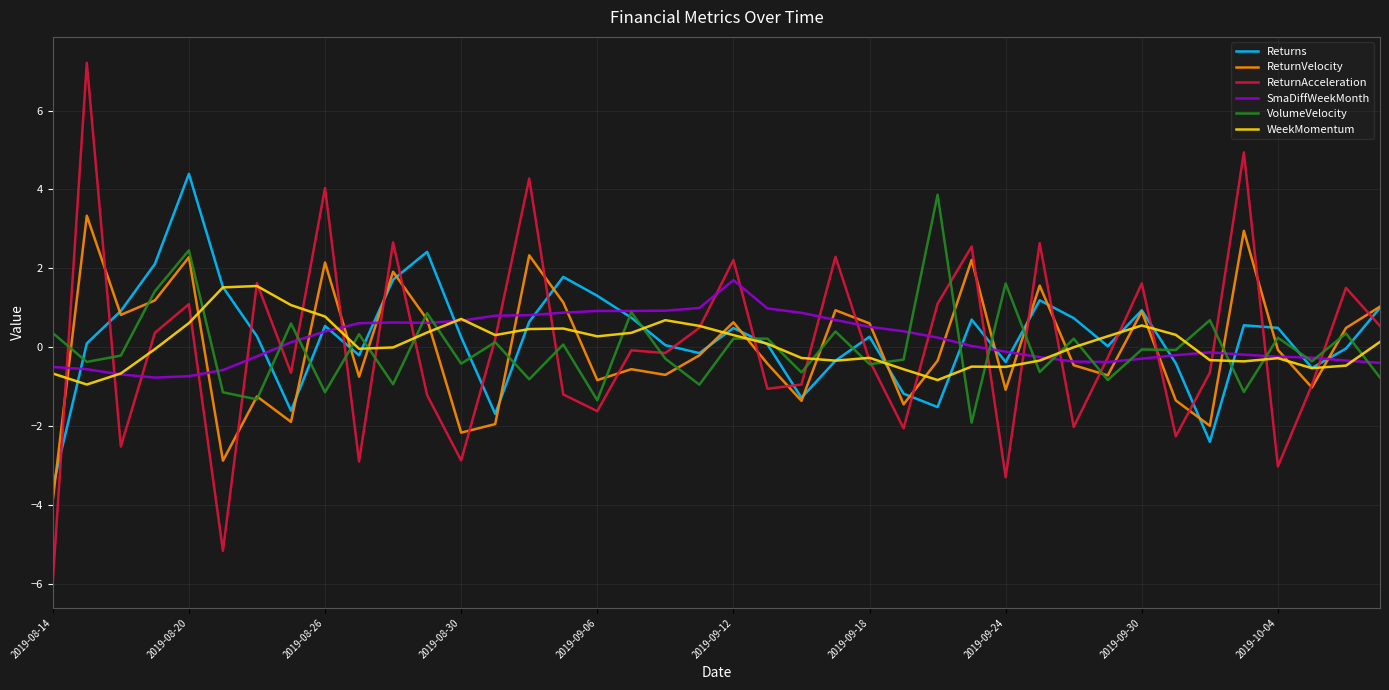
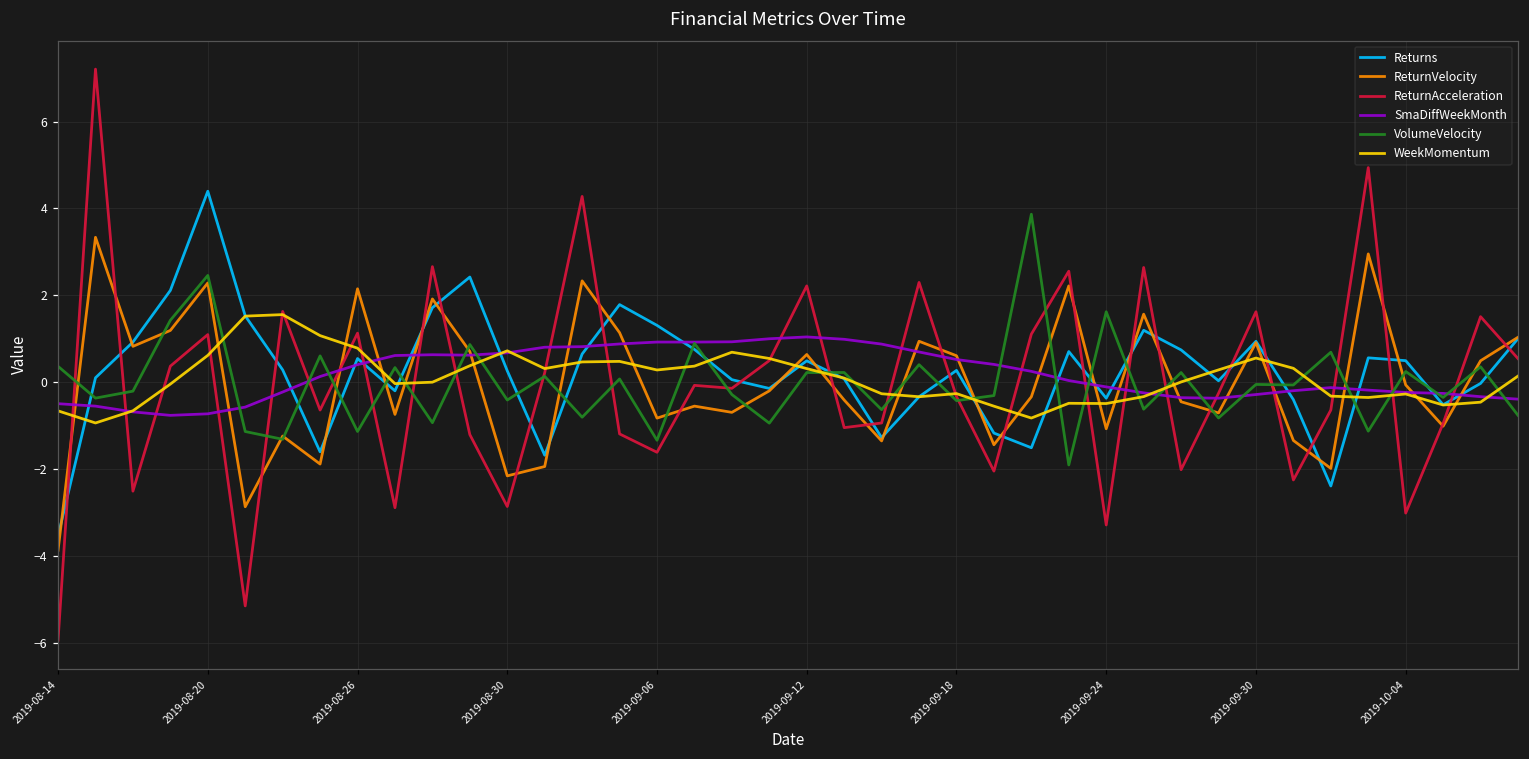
ReturnAcceleration, 2019-08-26: 4.0 -> 1.1
SmaDiffWeekMonth, 2019-09-12: 1.7 -> 1.0
